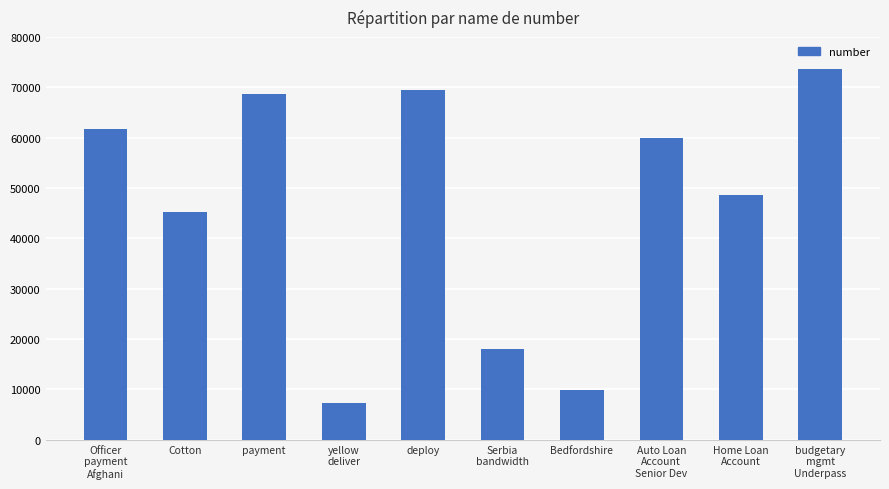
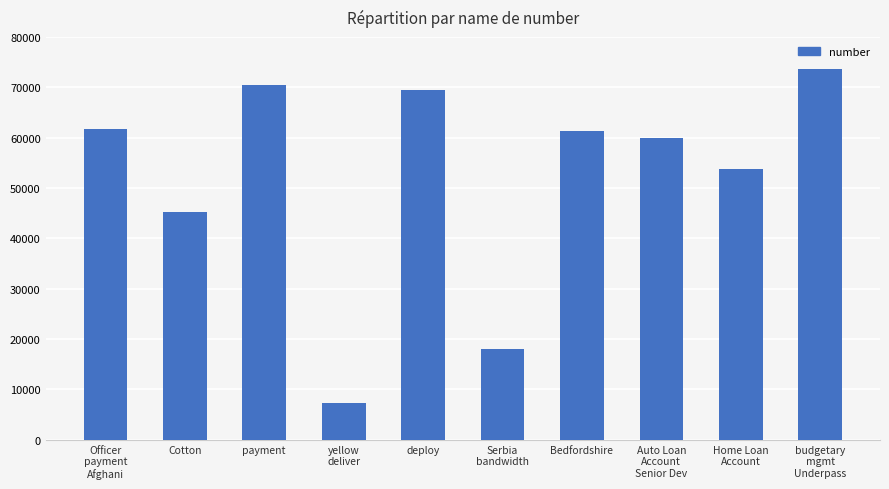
payment: 69000 -> 70000
Bedfordshire: 10000 -> 61000
Home Loan Account: 49000 -> 54000
